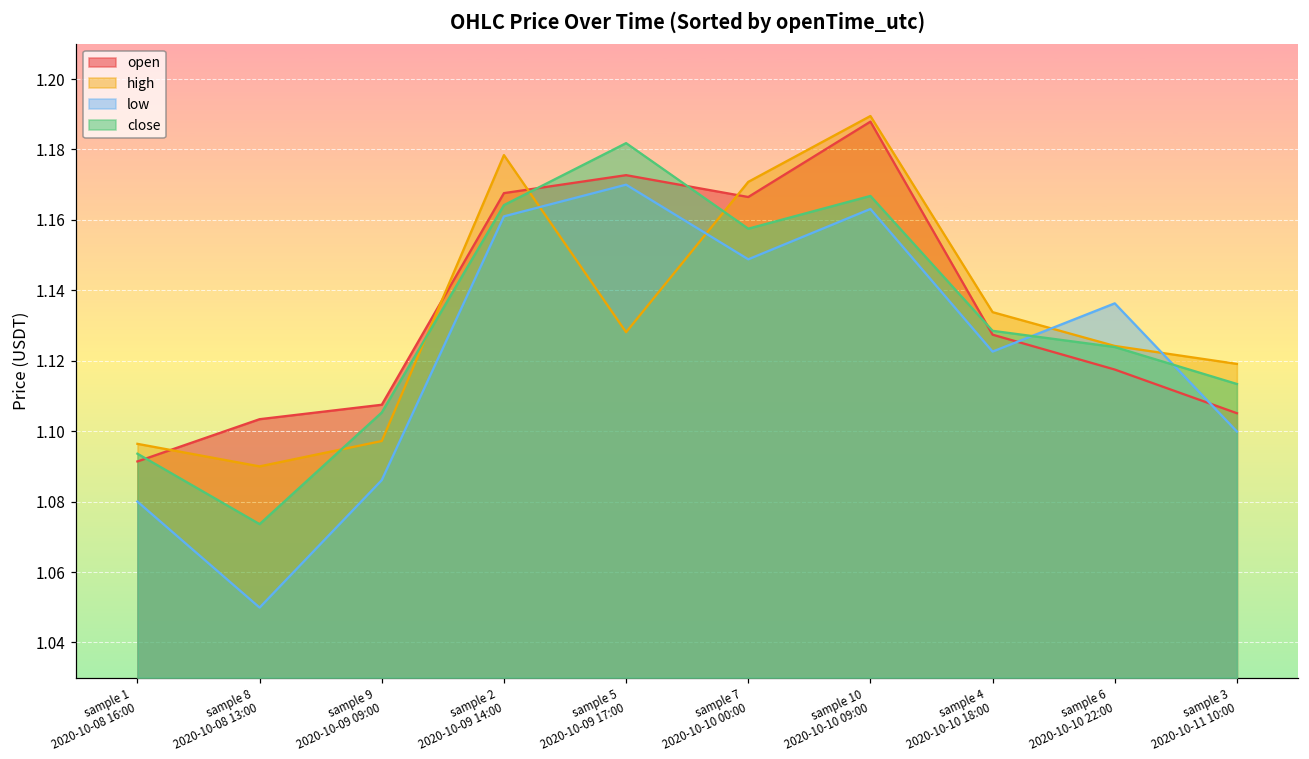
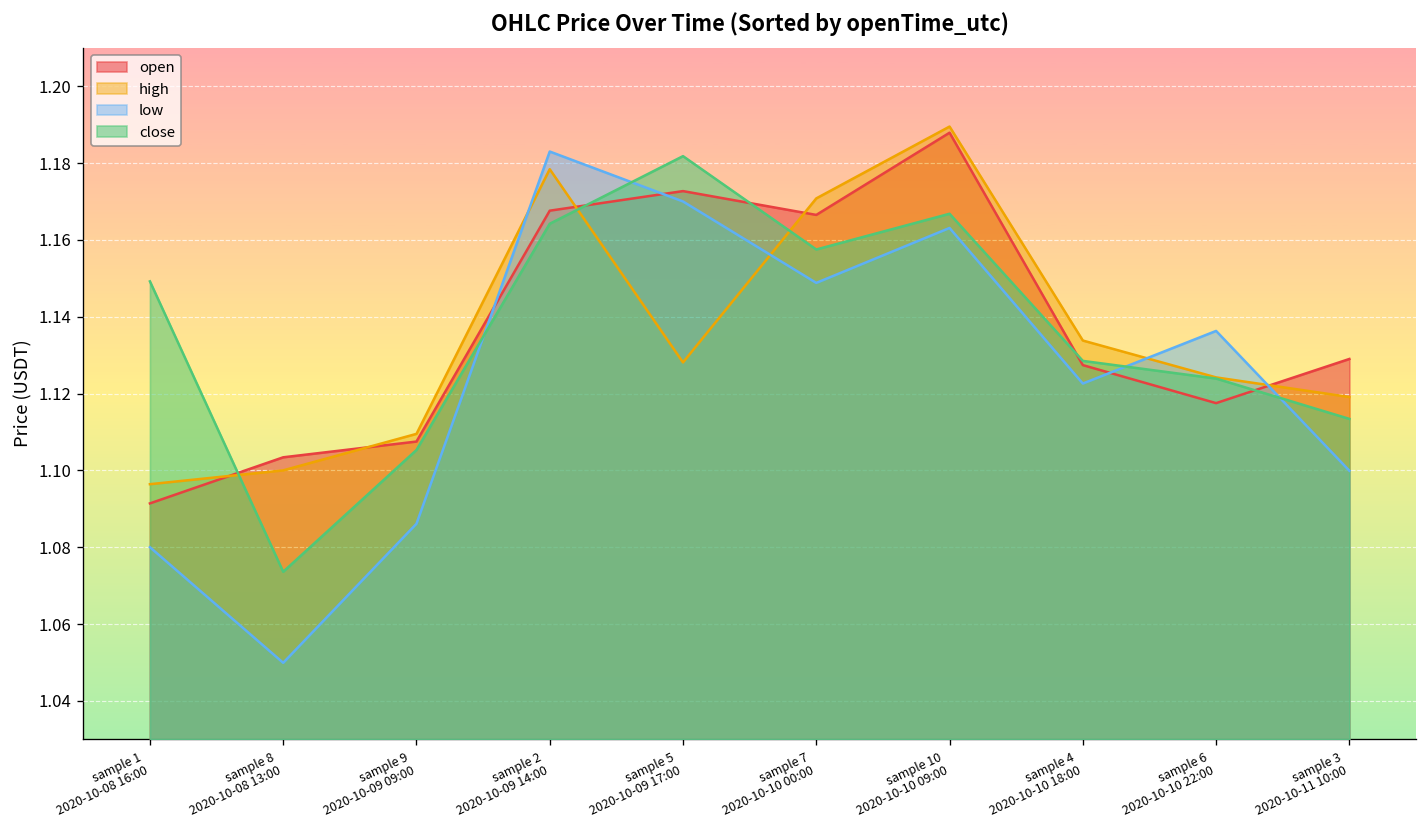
close, sample 1 2020-10-08 16:00: 1.094 -> 1.149
high, sample 8 2020-10-08 13:00: 1.09 -> 1.10
high, sample 9 2020-10-09 09:00: 1.097 -> 1.110
low, sample 2 2020-10-09 14:00: 1.161 -> 1.183
open, sample 3 2020-10-11 10:00: 1.105 -> 1.129
